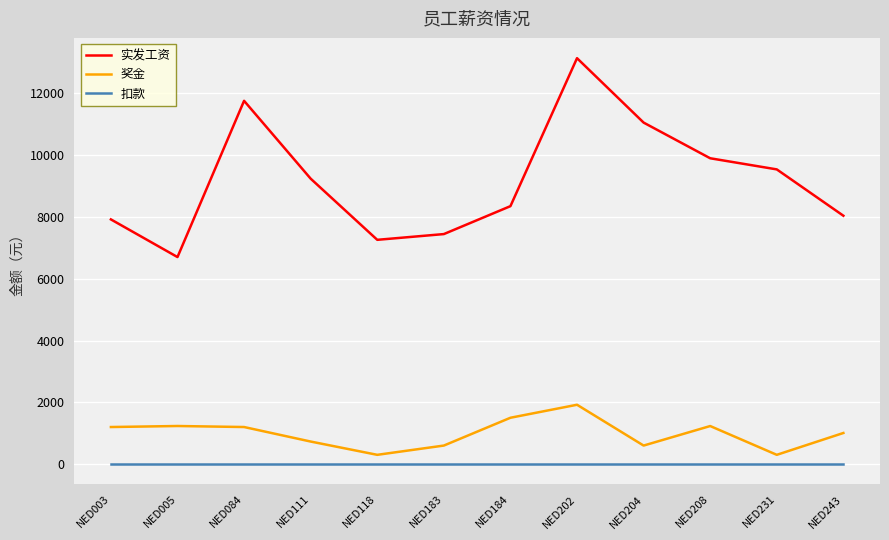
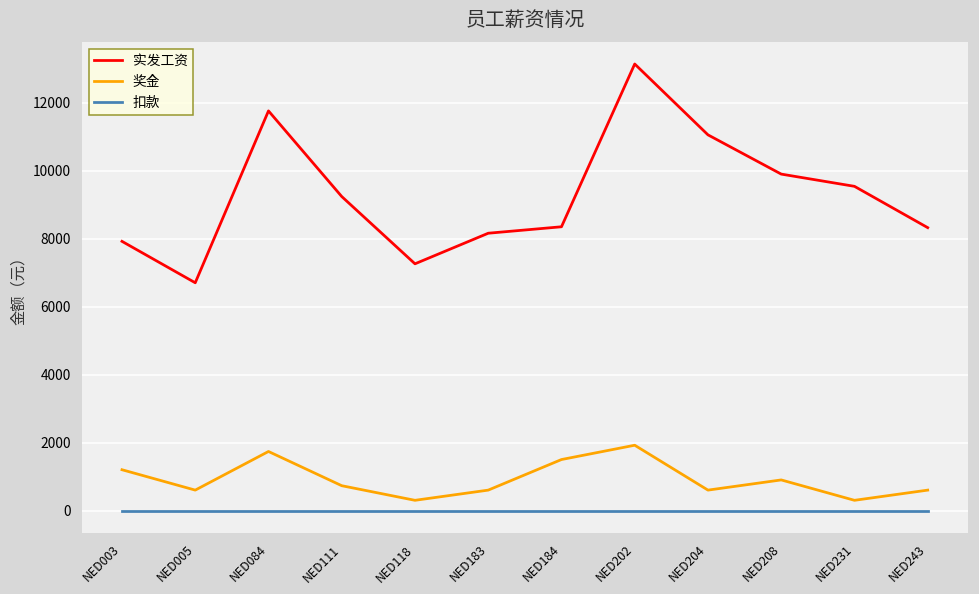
奖金, NED005: 1200 -> 600
奖金, NED084: 1200 -> 1700
实发工资, NED183: 7400 -> 8200
奖金, NED208: 1200 -> 900
实发工资, NED243: 8000 -> 8300
奖金, NED243: 1000 -> 600
